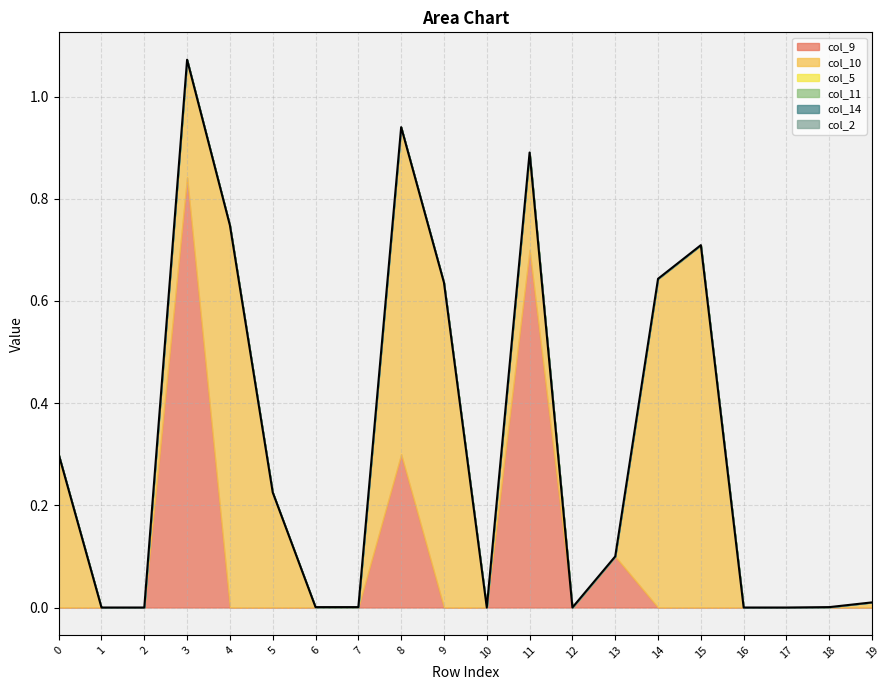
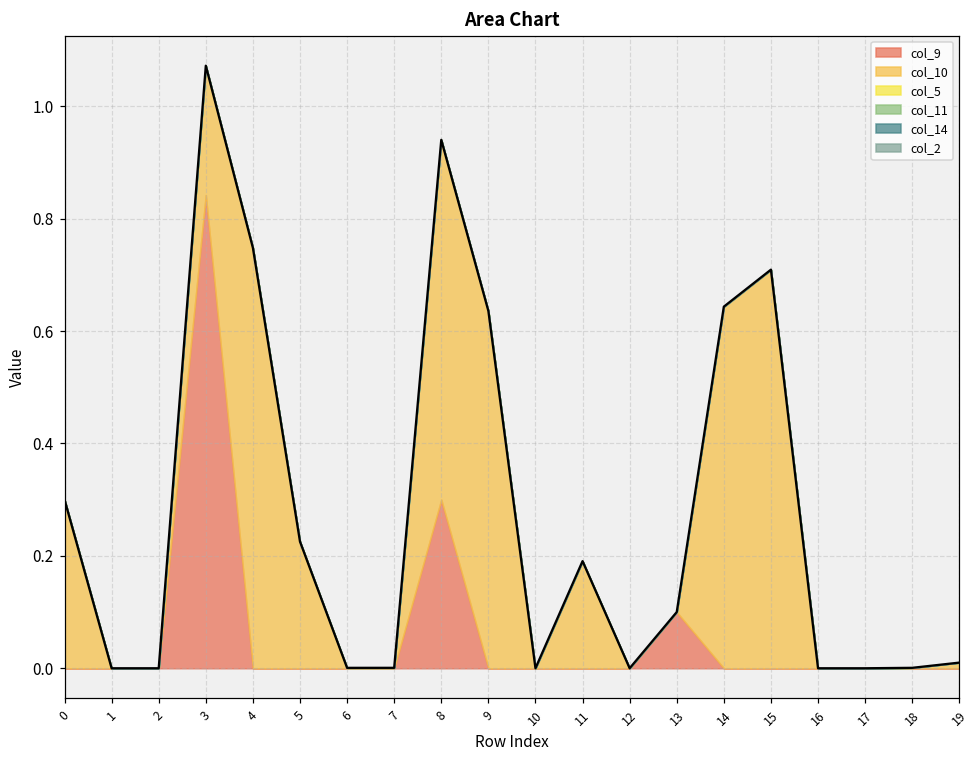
col_9, 11: 0.7 -> 0.0
